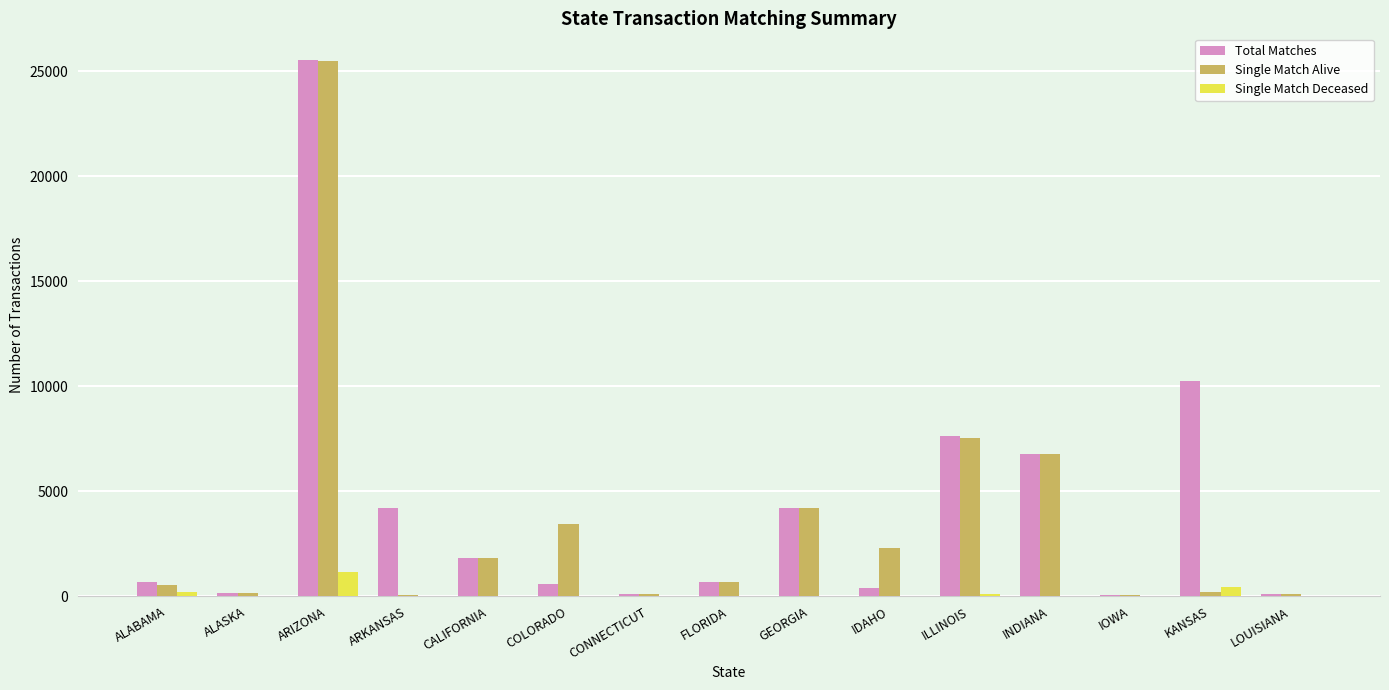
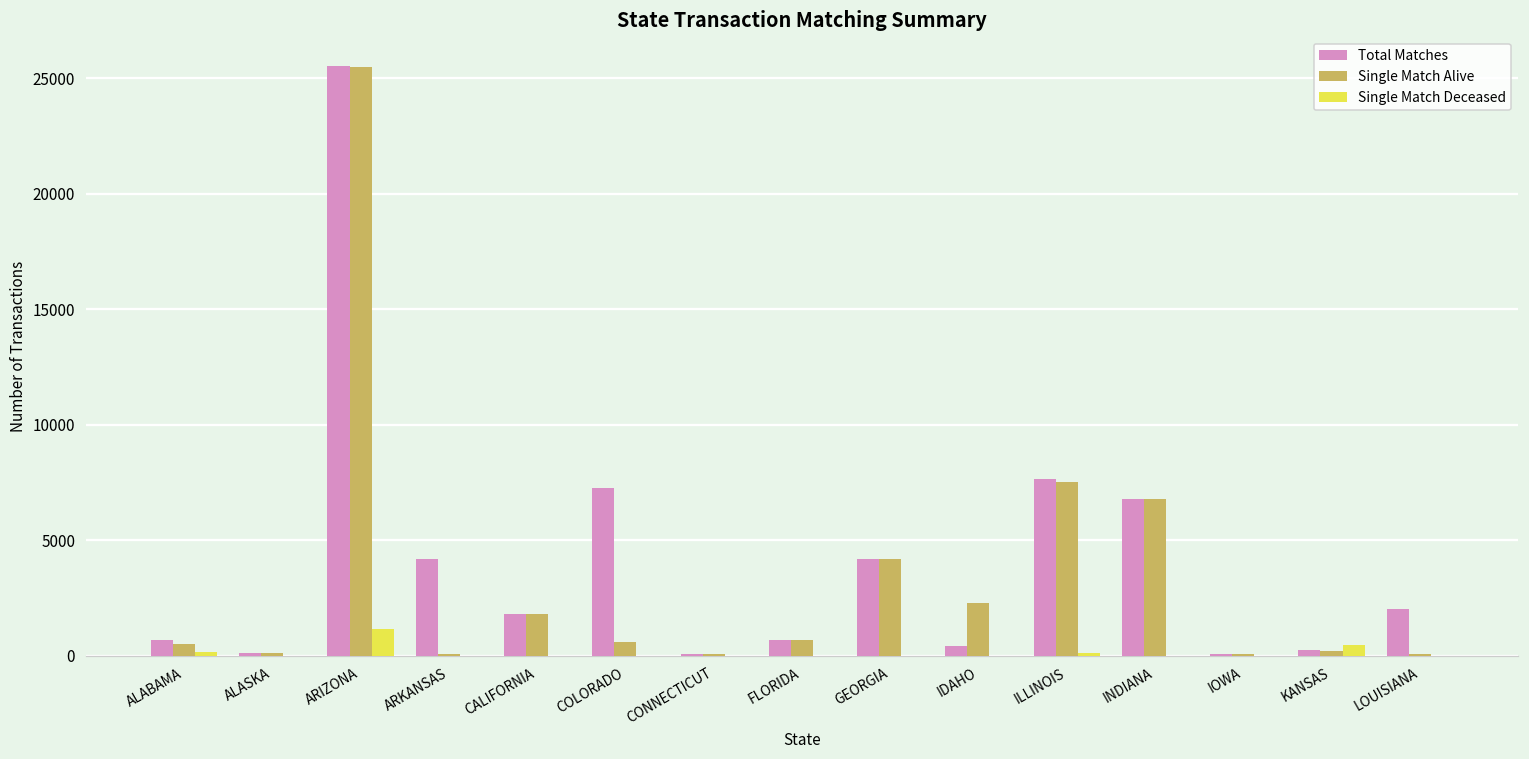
Total Matches, COLORADO: 600 -> 7300
Single Match Alive, COLORADO: 3400 -> 600
Total Matches, KANSAS: 10300 -> 300
Total Matches, LOUISIANA: 100 -> 2000
